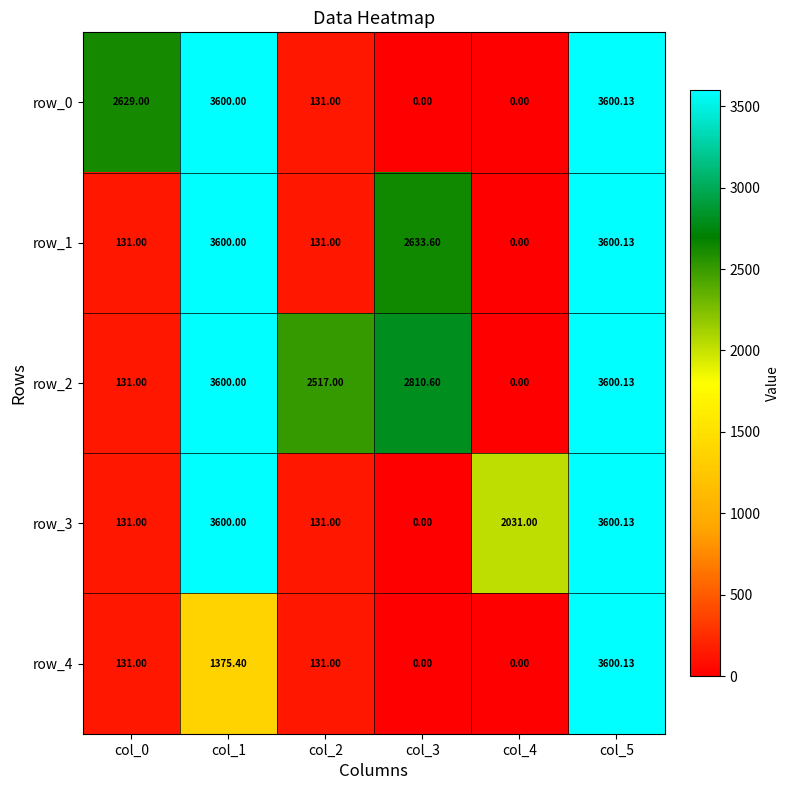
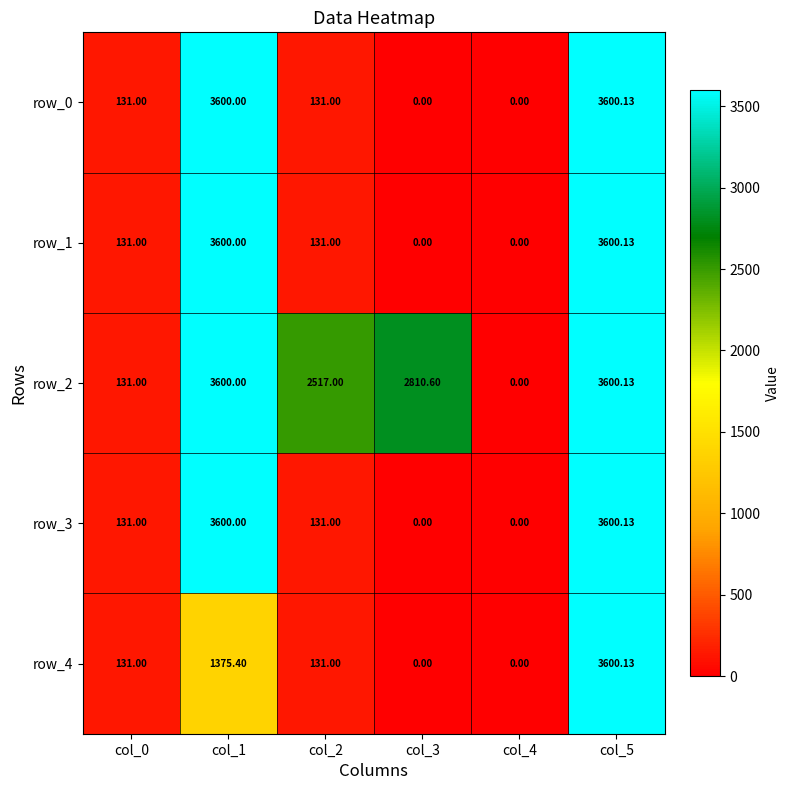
row_0, col_0: 2629.00 -> 131.00
row_1, col_3: 2633.60 -> 0.00
row_3, col_4: 2031.00 -> 0.00
